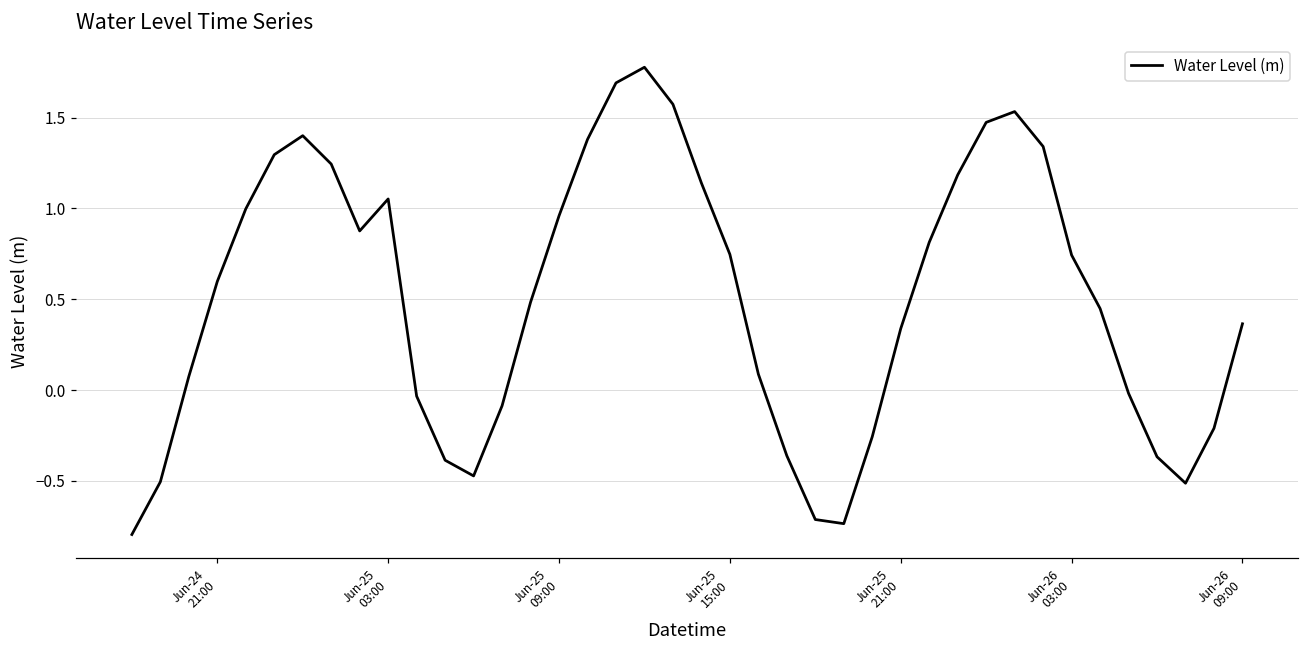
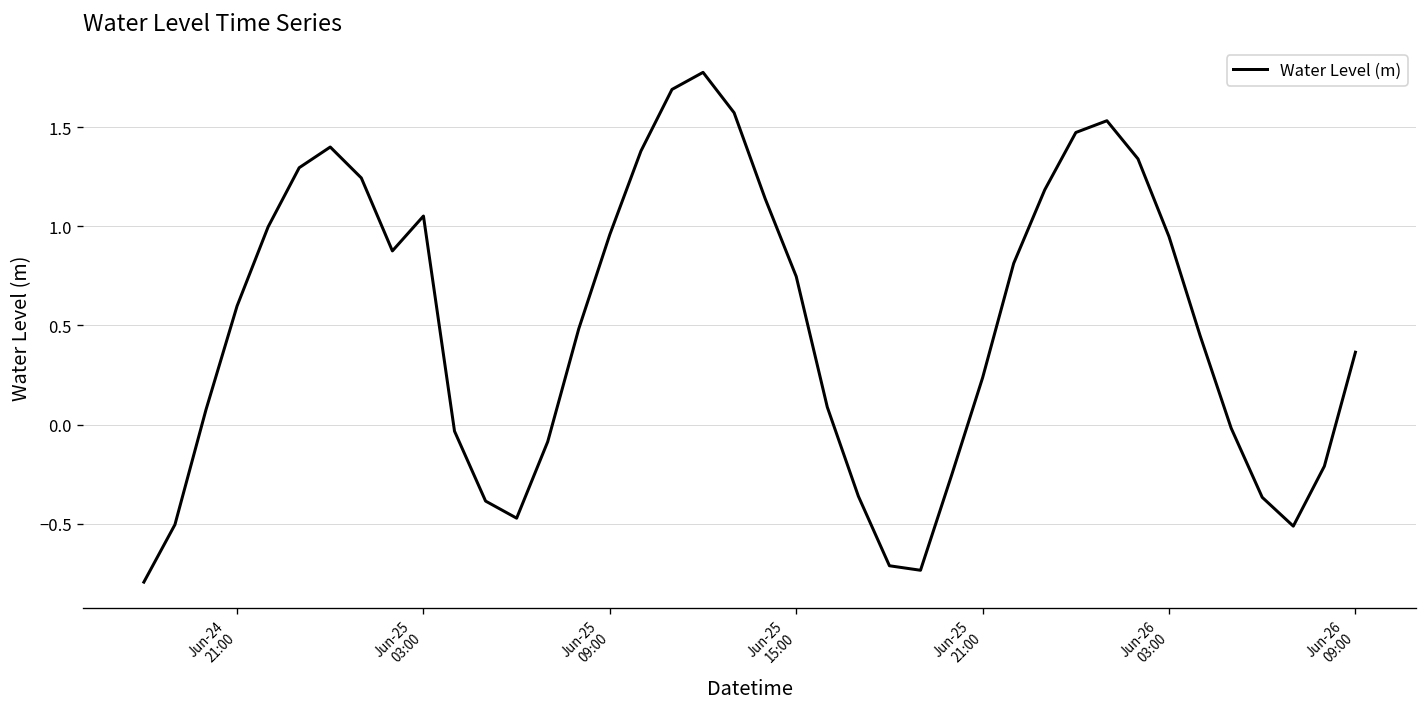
Jun-25 21:00: 0.34 -> 0.24
Jun-26 03:00: 0.74 -> 0.95
